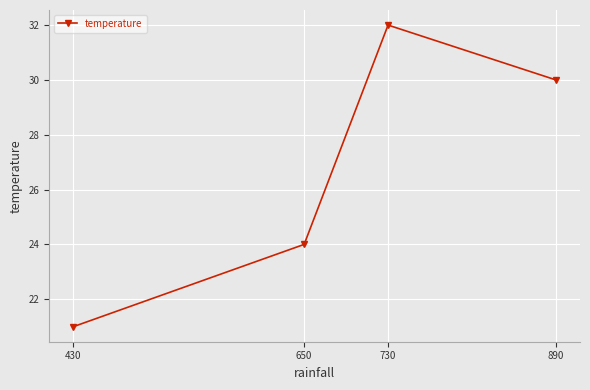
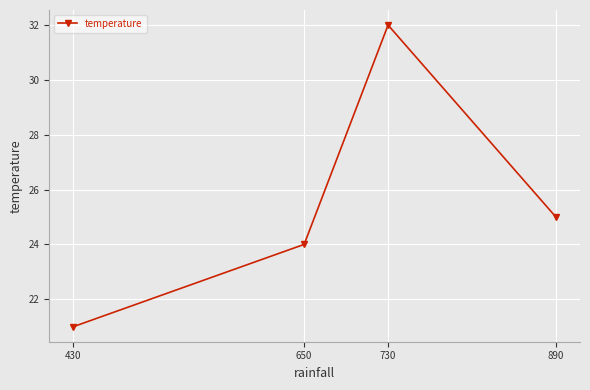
890: 30 -> 25
